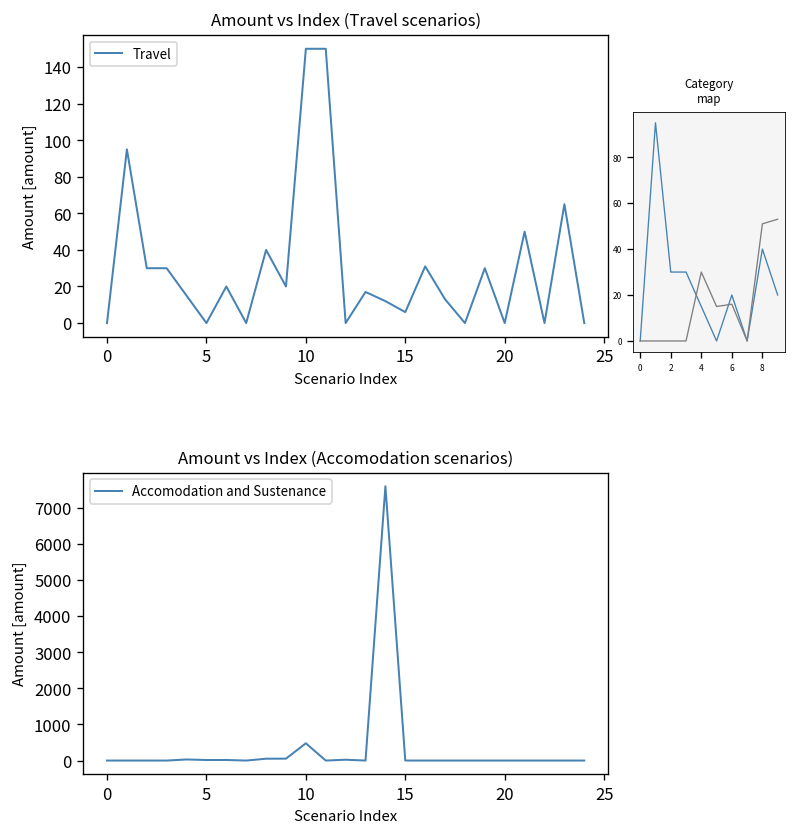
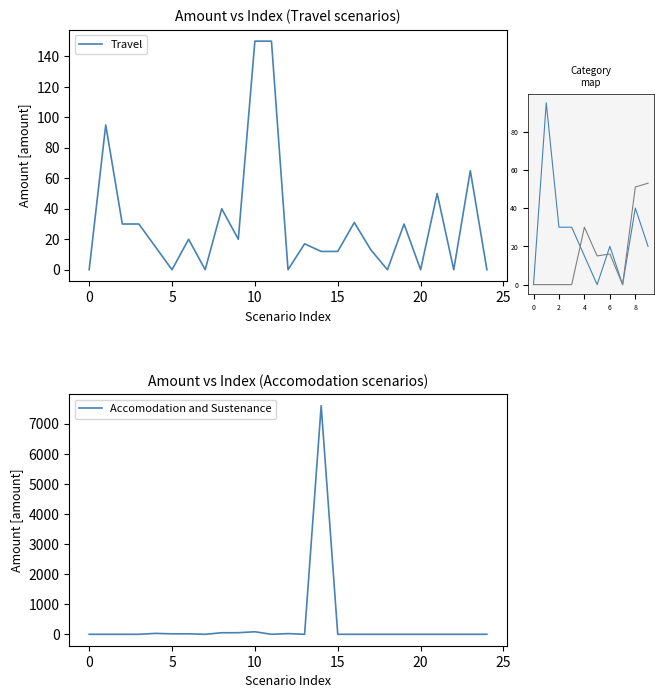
Amount vs Index (Travel scenarios), 15: 6 -> 12
Amount vs Index (Accomodation scenarios), 10: 500 -> 100
